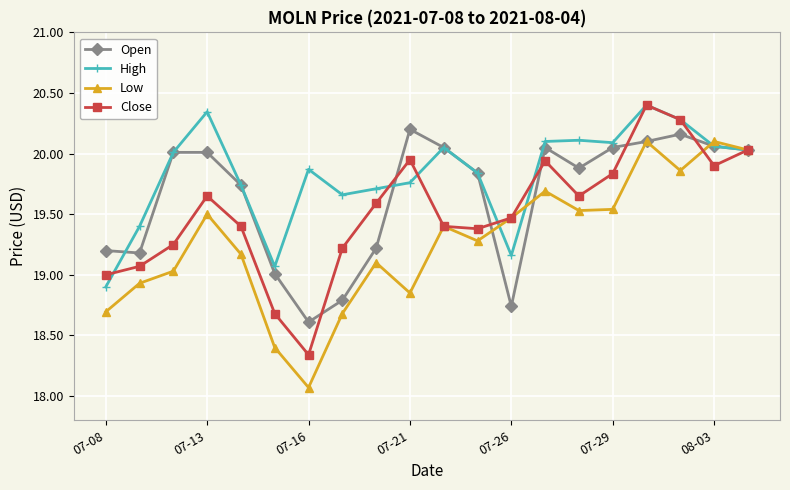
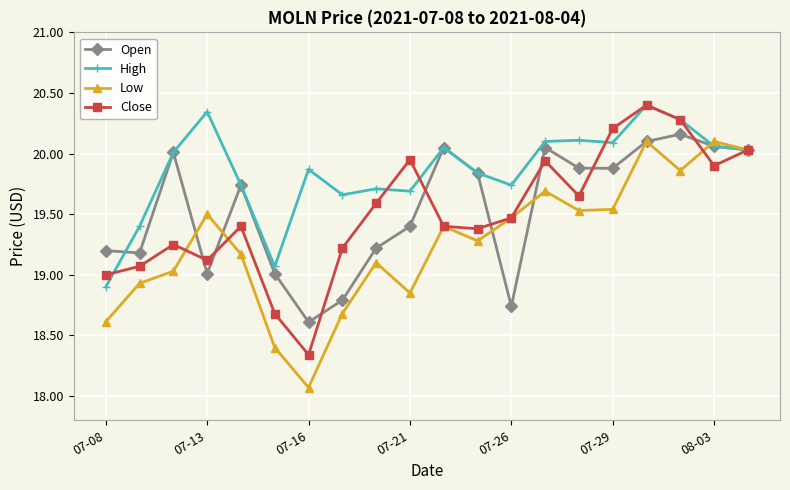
Low, 07-08: 18.69 -> 18.61
Open, 07-13: 20.01 -> 19.01
Close, 07-13: 19.65 -> 19.12
Open, 07-21: 20.2 -> 19.4
High, 07-21: 19.76 -> 19.69
High, 07-26: 19.16 -> 19.74
Open, 07-29: 20.05 -> 19.88
Close, 07-29: 19.84 -> 20.21
